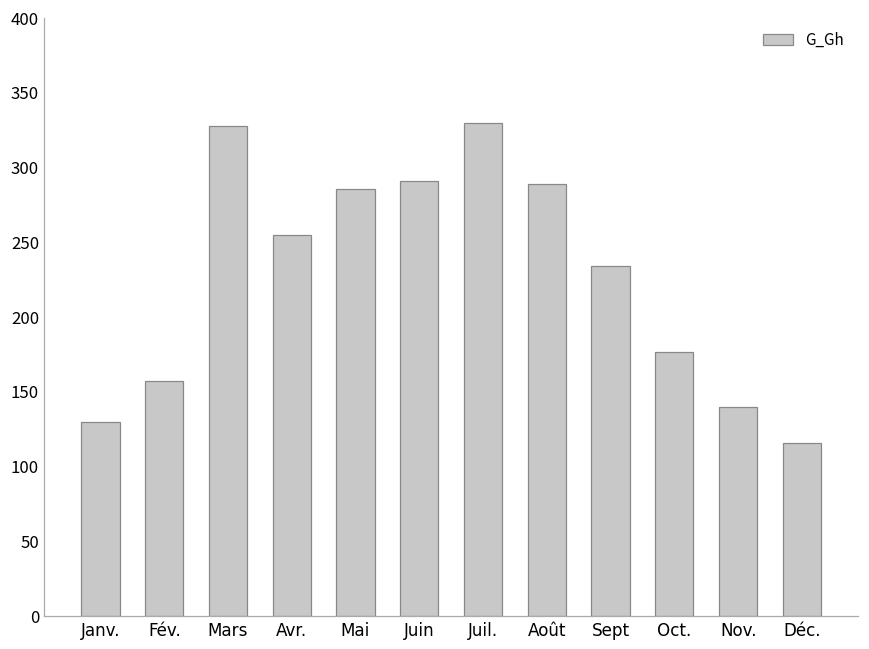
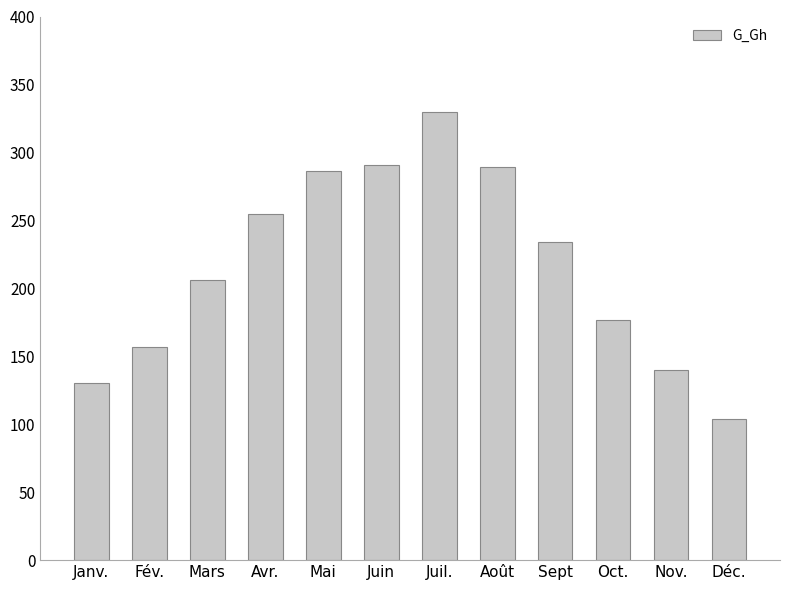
Mars: 328 -> 206
Déc.: 116 -> 104
